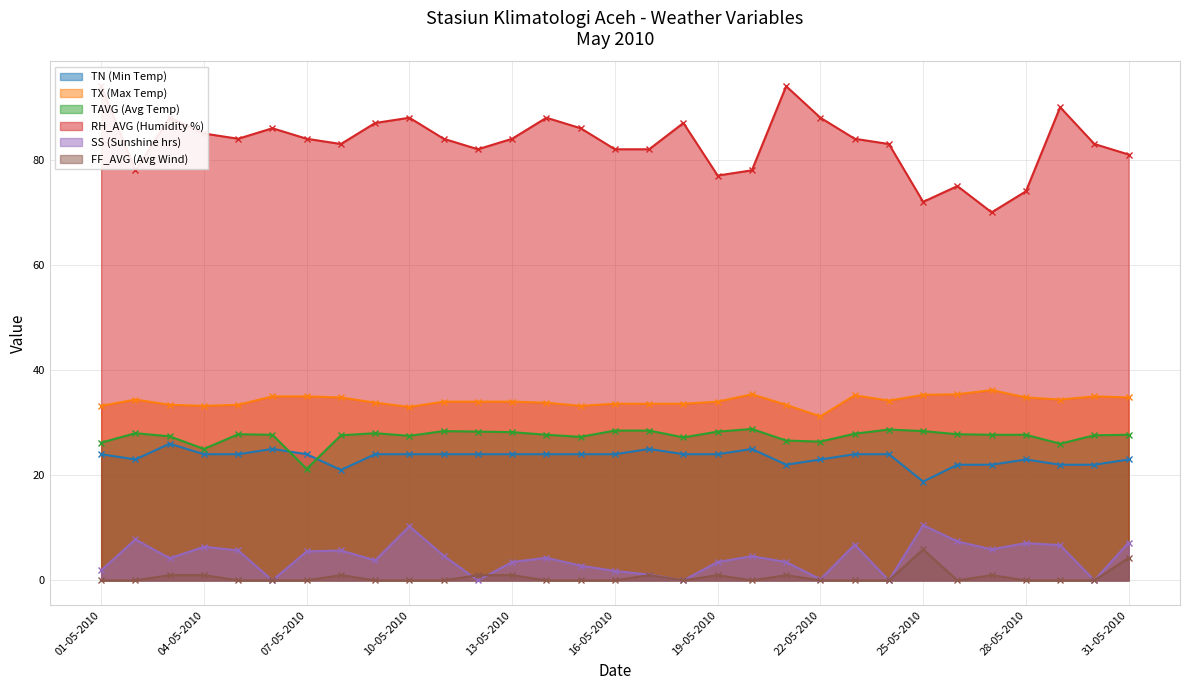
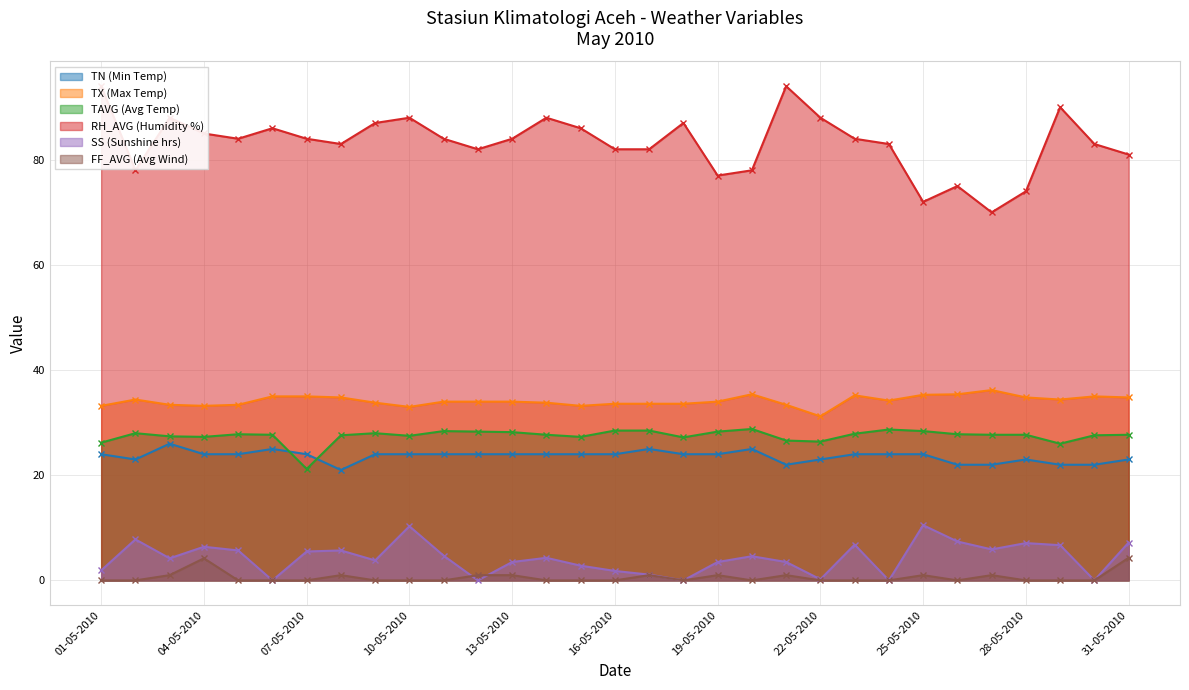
TAVG (Avg Temp), 04-05-2010: 25 -> 27
FF_AVG (Avg Wind), 04-05-2010: 1 -> 4
TN (Min Temp), 25-05-2010: 19 -> 24
FF_AVG (Avg Wind), 25-05-2010: 6 -> 1
